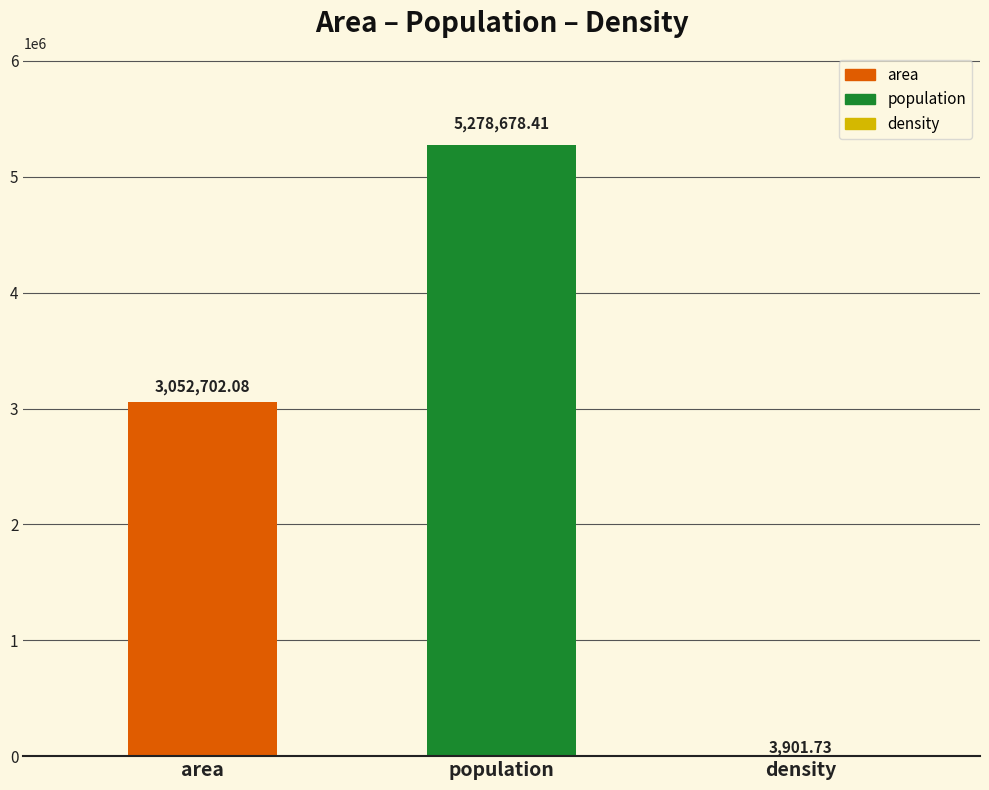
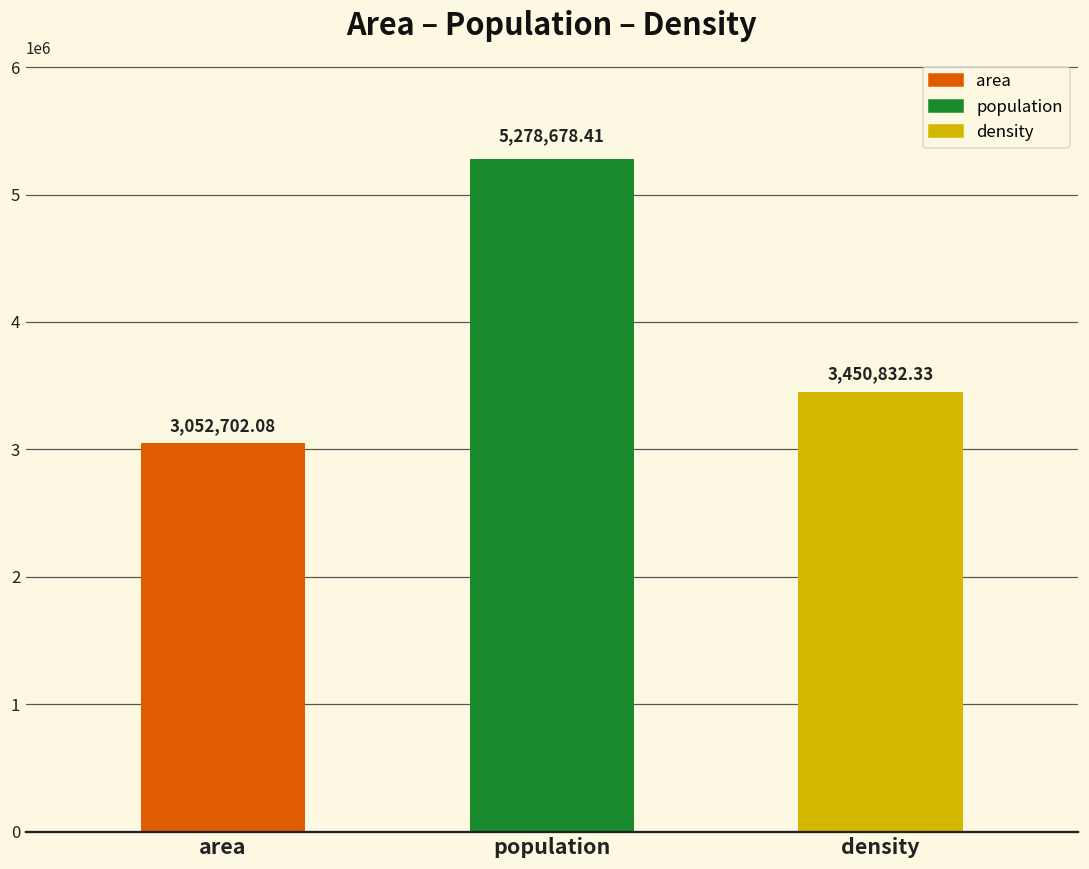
density: 3,901.73 -> 3,450,832.33
